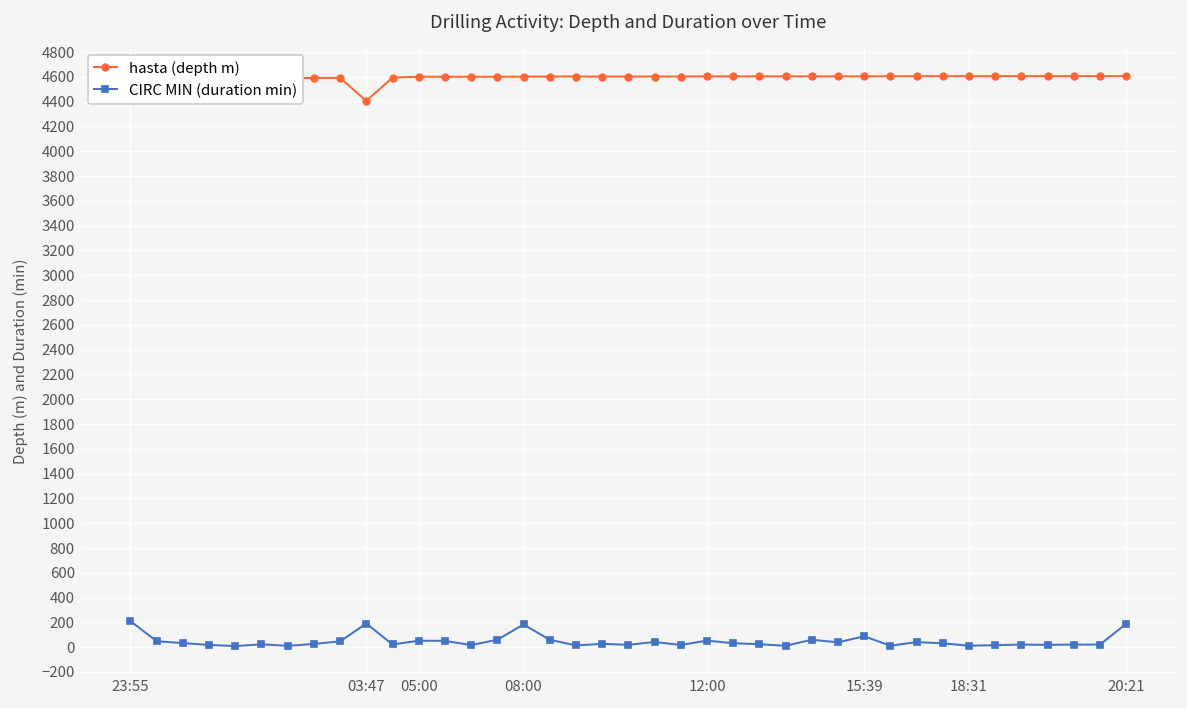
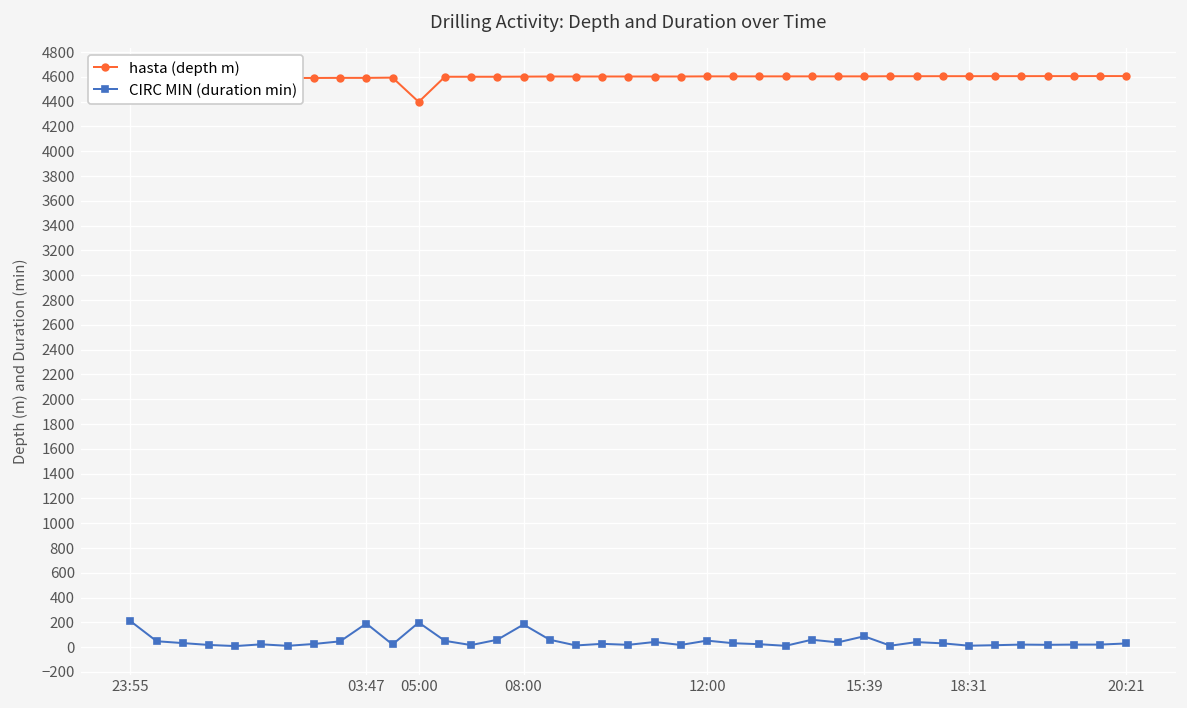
hasta (depth m), 03:47: 4410 -> 4590
hasta (depth m), 05:00: 4600 -> 4400
CIRC MIN (duration min), 05:00: 50 -> 200
CIRC MIN (duration min), 20:21: 190 -> 30
